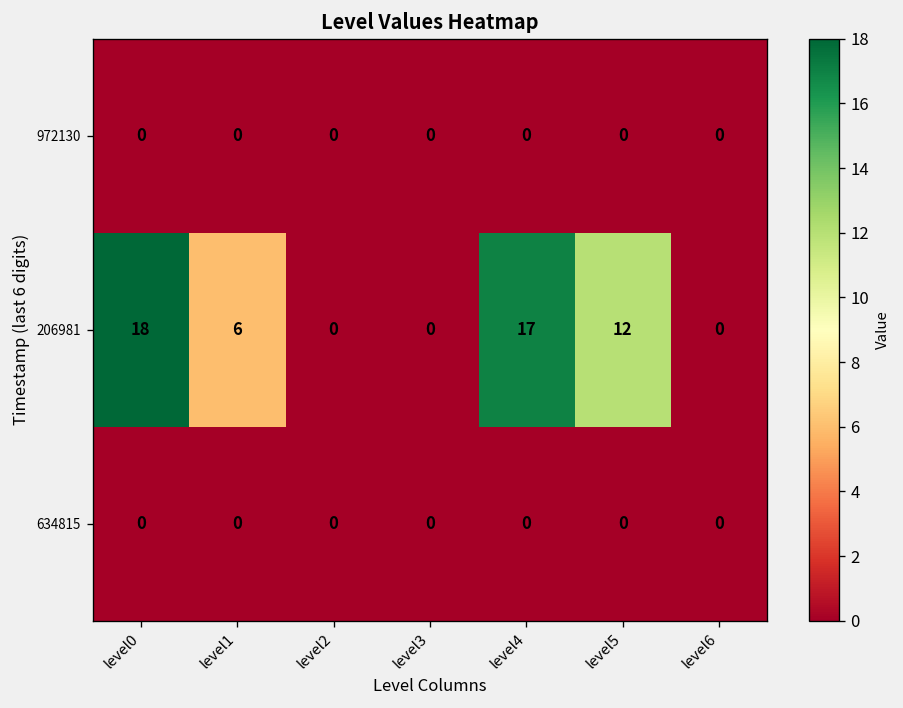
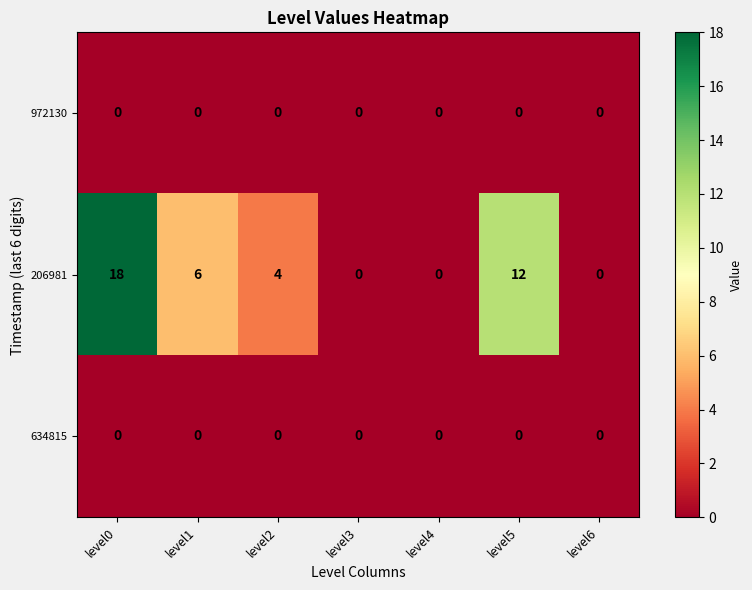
206981, level2: 0 -> 4
206981, level4: 17 -> 0
